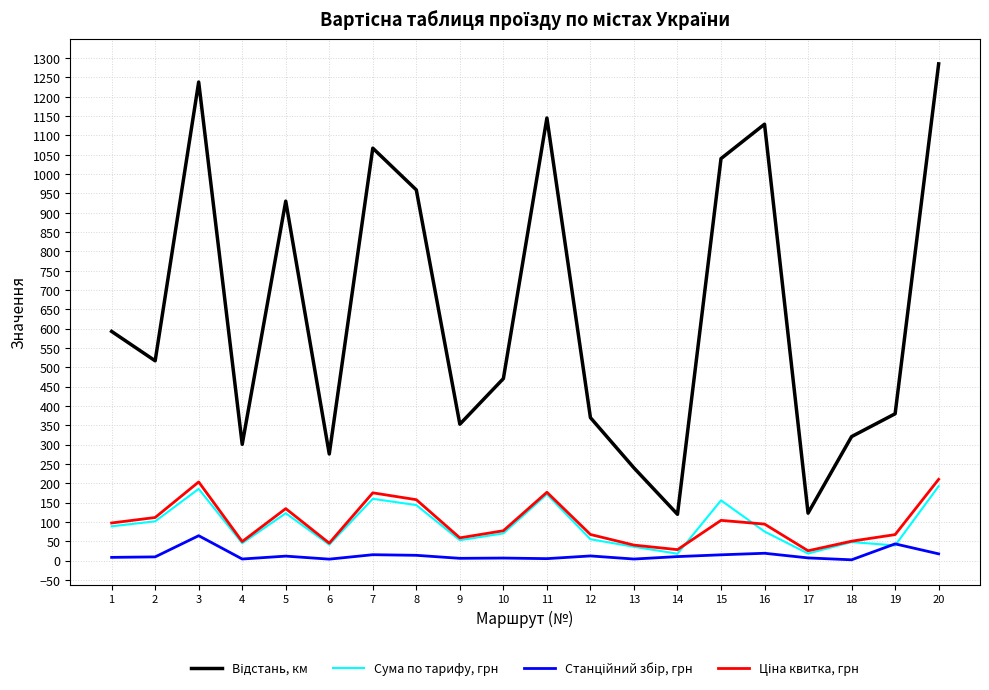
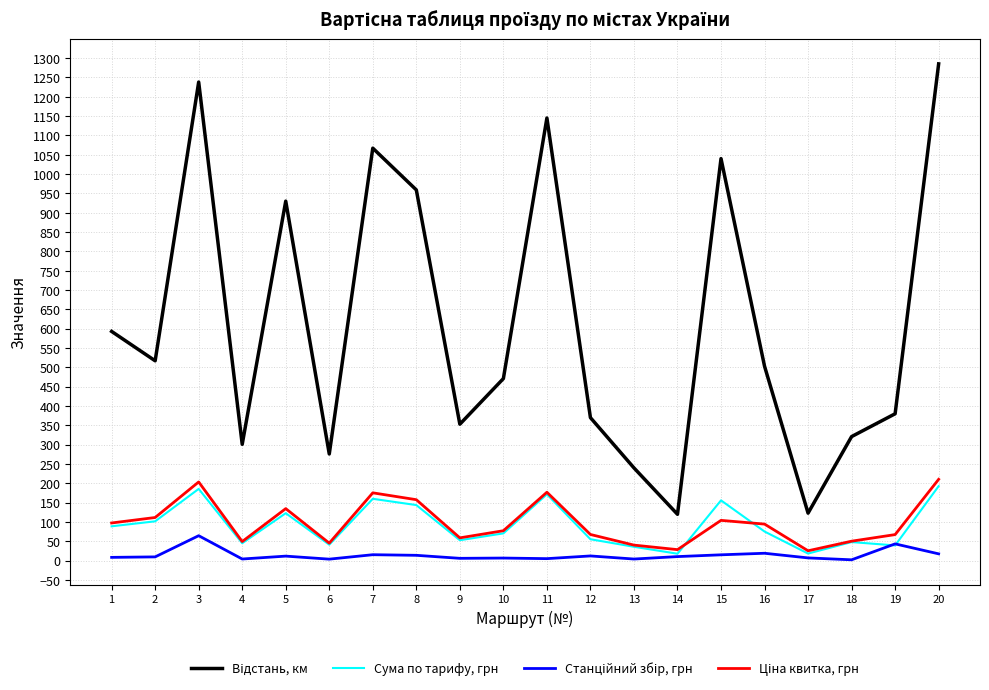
Відстань, км, 16: 1130 -> 500
